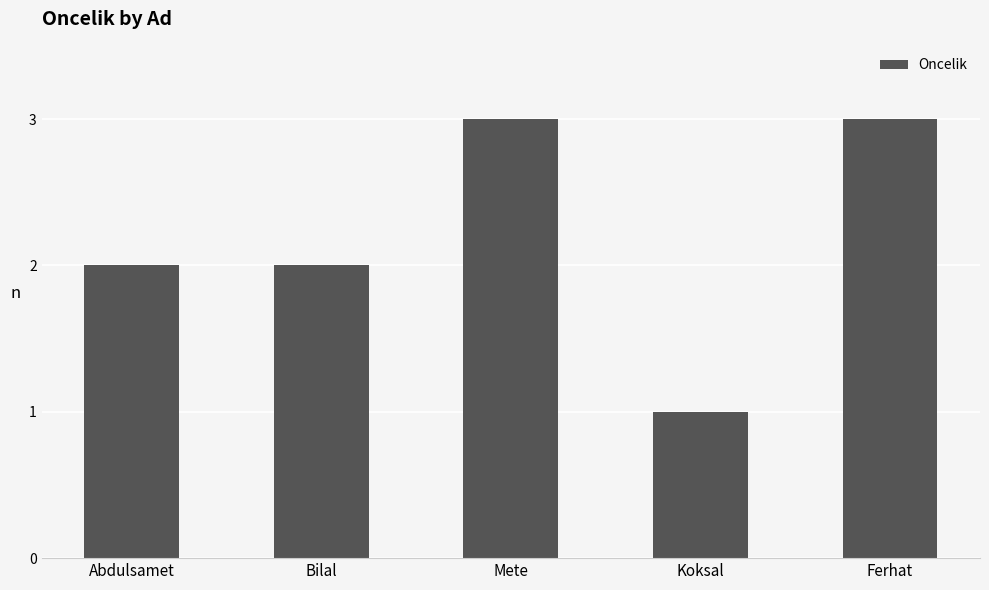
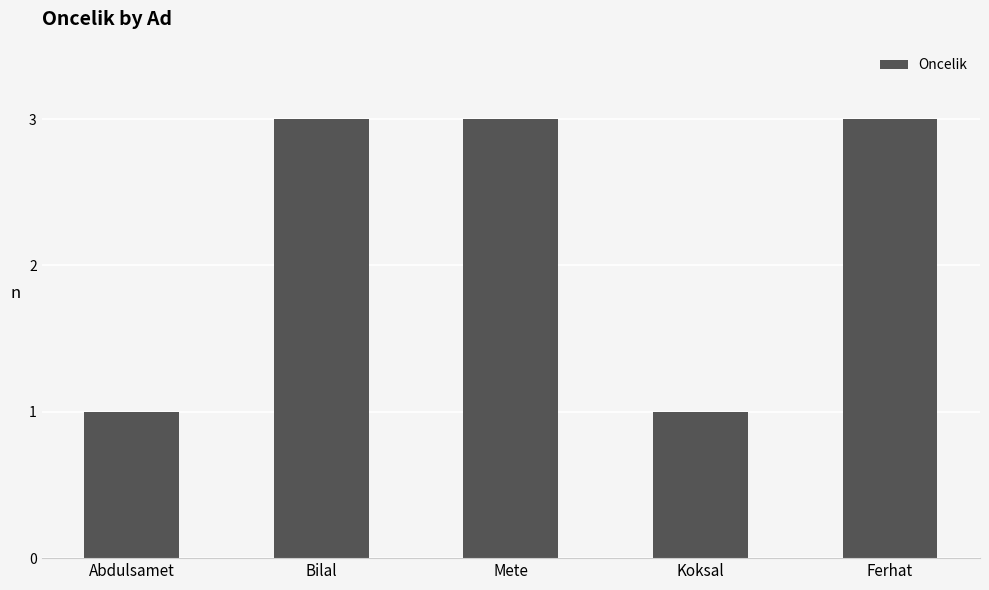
Abdulsamet: 2 -> 1
Bilal: 2 -> 3
